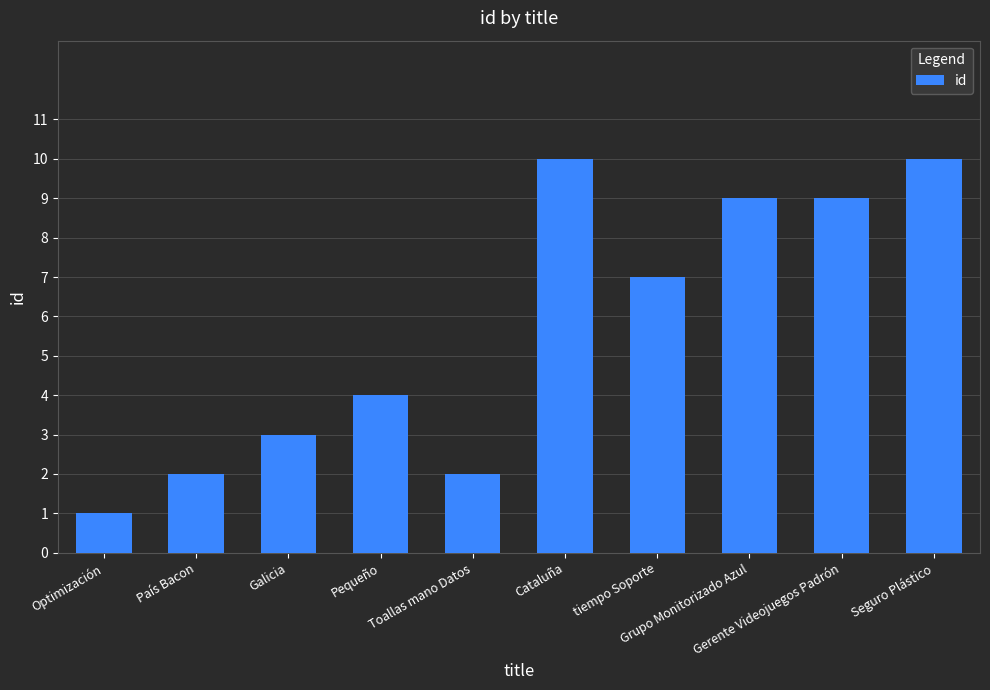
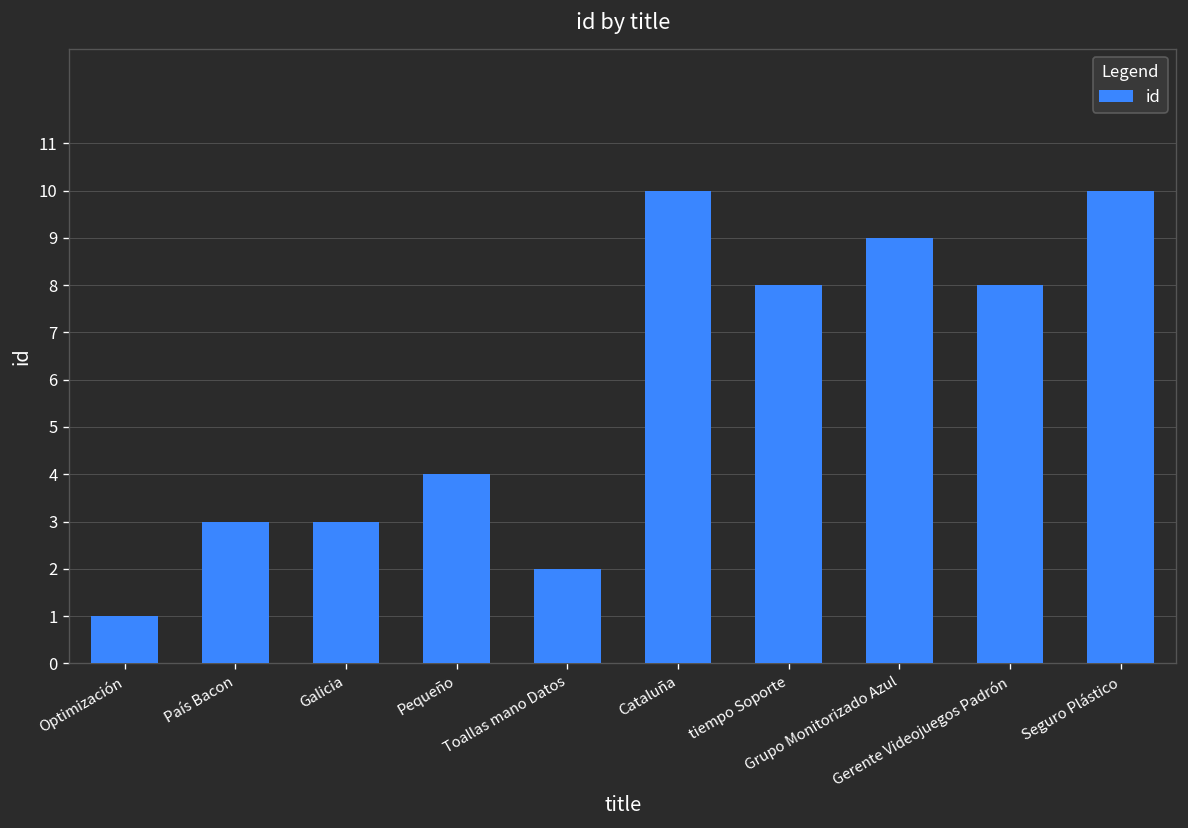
País Bacon: 2 -> 3
tiempo Soporte: 7 -> 8
Gerente Videojuegos Padrón: 9 -> 8
